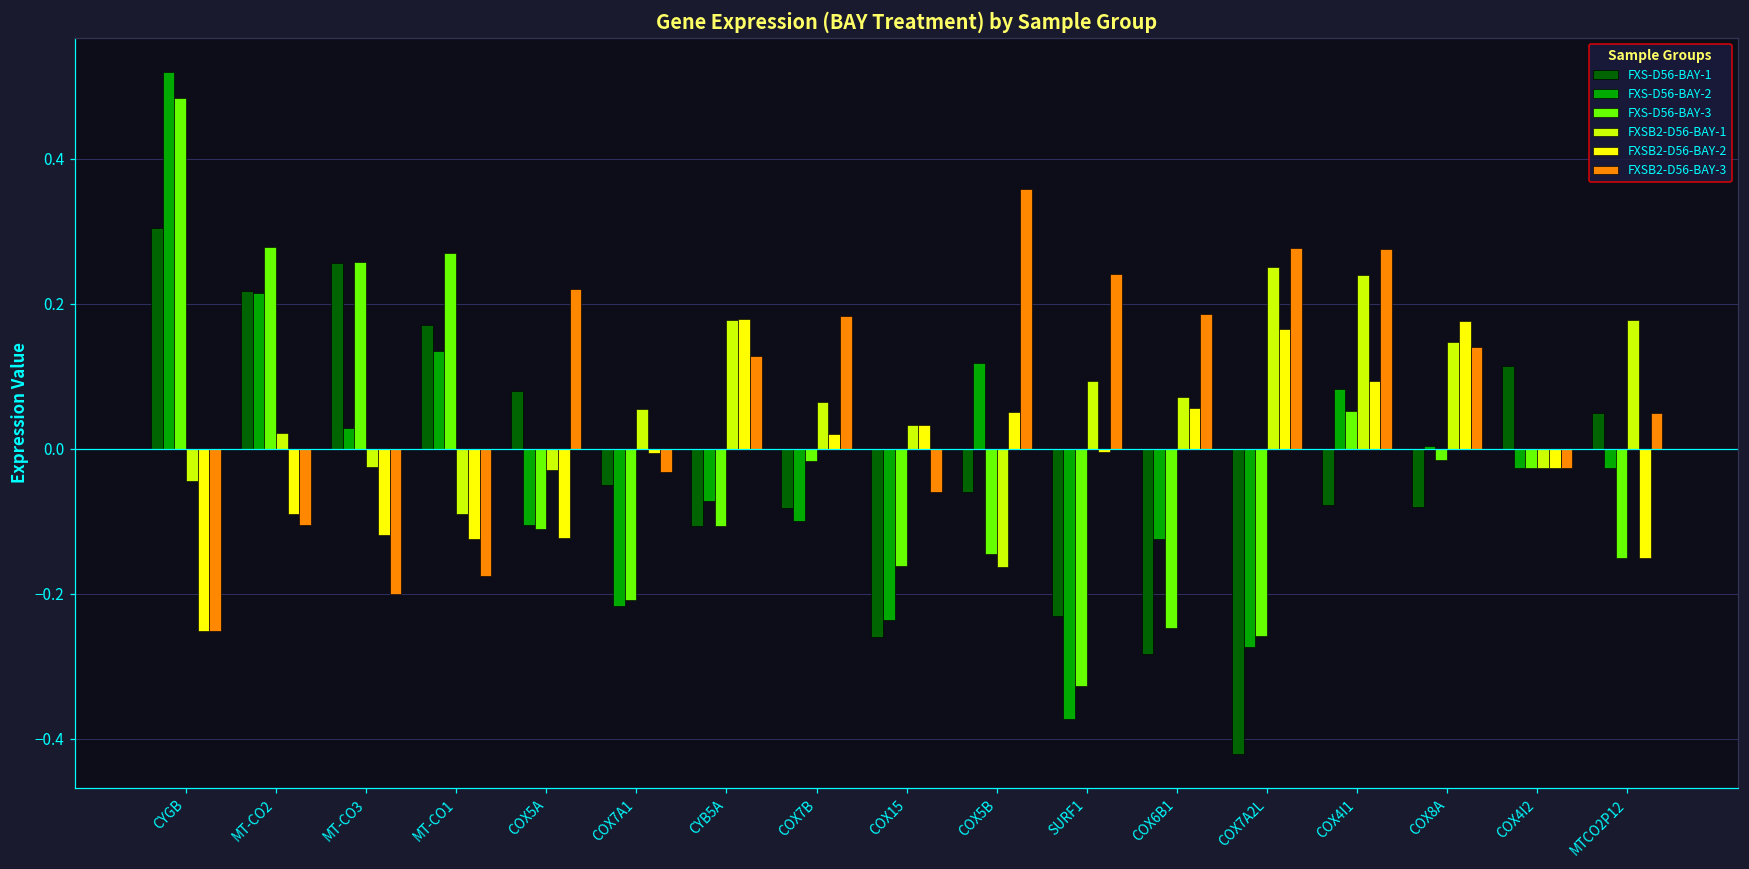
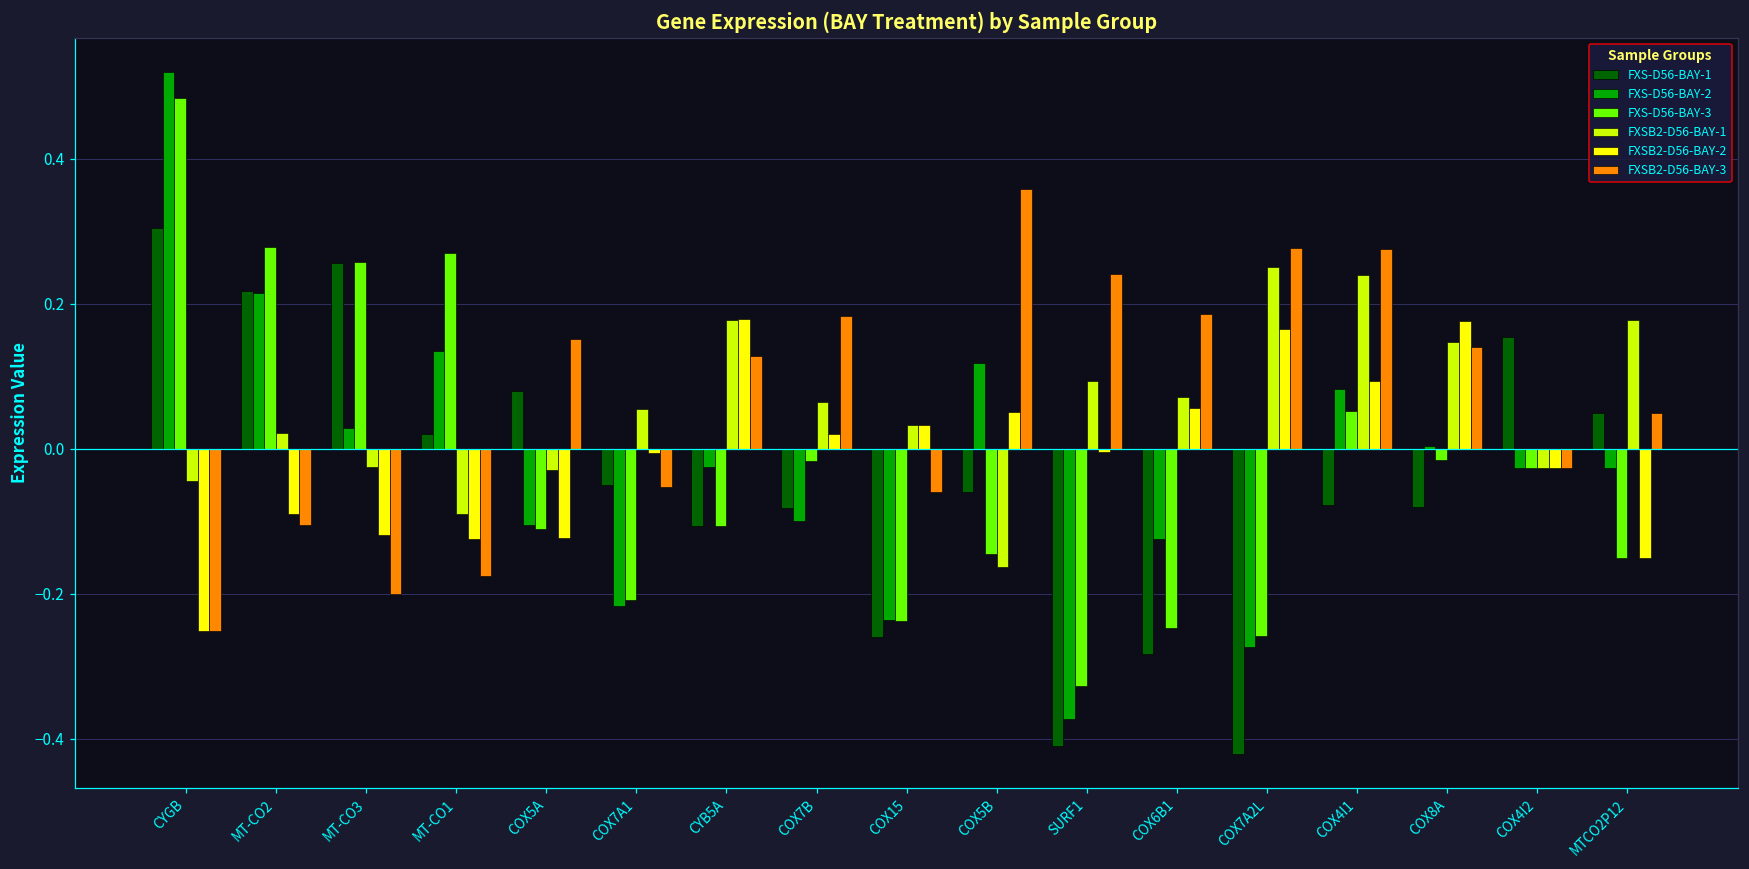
FXS-D56-BAY-1, MT-CO1: 0.17 -> 0.02
FXSB2-D56-BAY-3, COX5A: 0.22 -> 0.15
FXSB2-D56-BAY-3, COX7A1: -0.03 -> -0.05
FXS-D56-BAY-2, CYB5A: -0.07 -> -0.03
FXS-D56-BAY-3, COX15: -0.16 -> -0.24
FXS-D56-BAY-1, SURF1: -0.23 -> -0.41
FXS-D56-BAY-1, COX4I2: 0.11 -> 0.15
